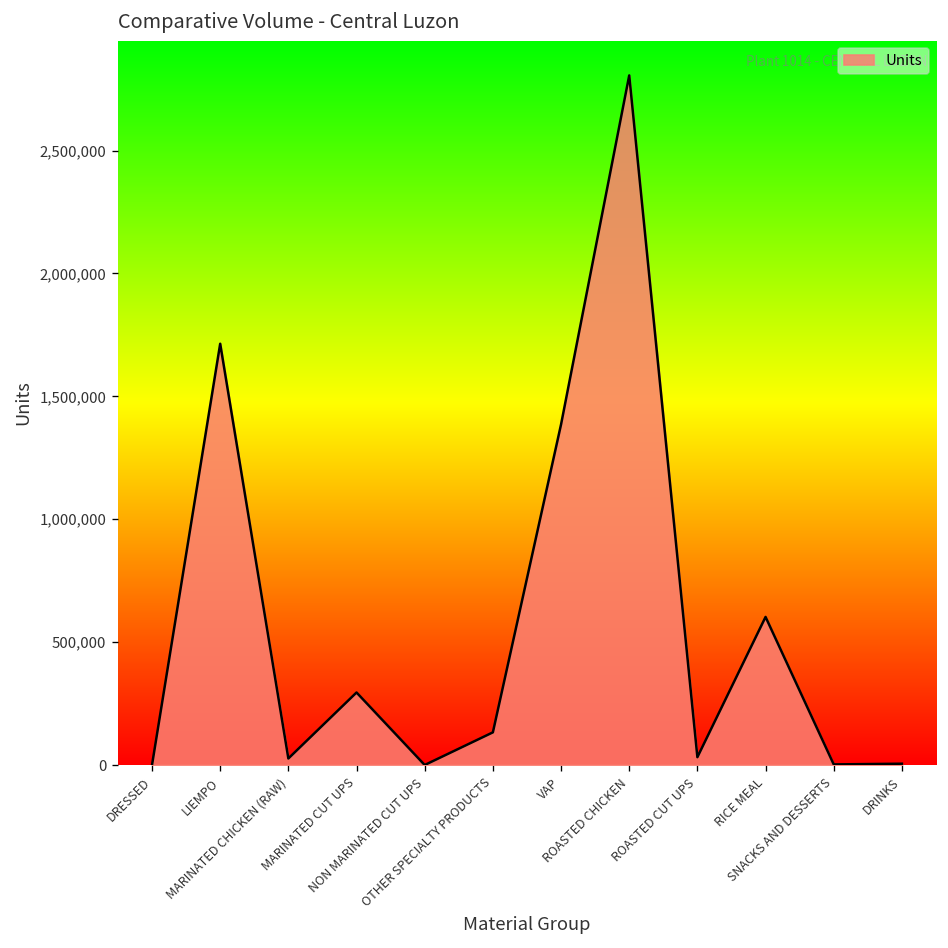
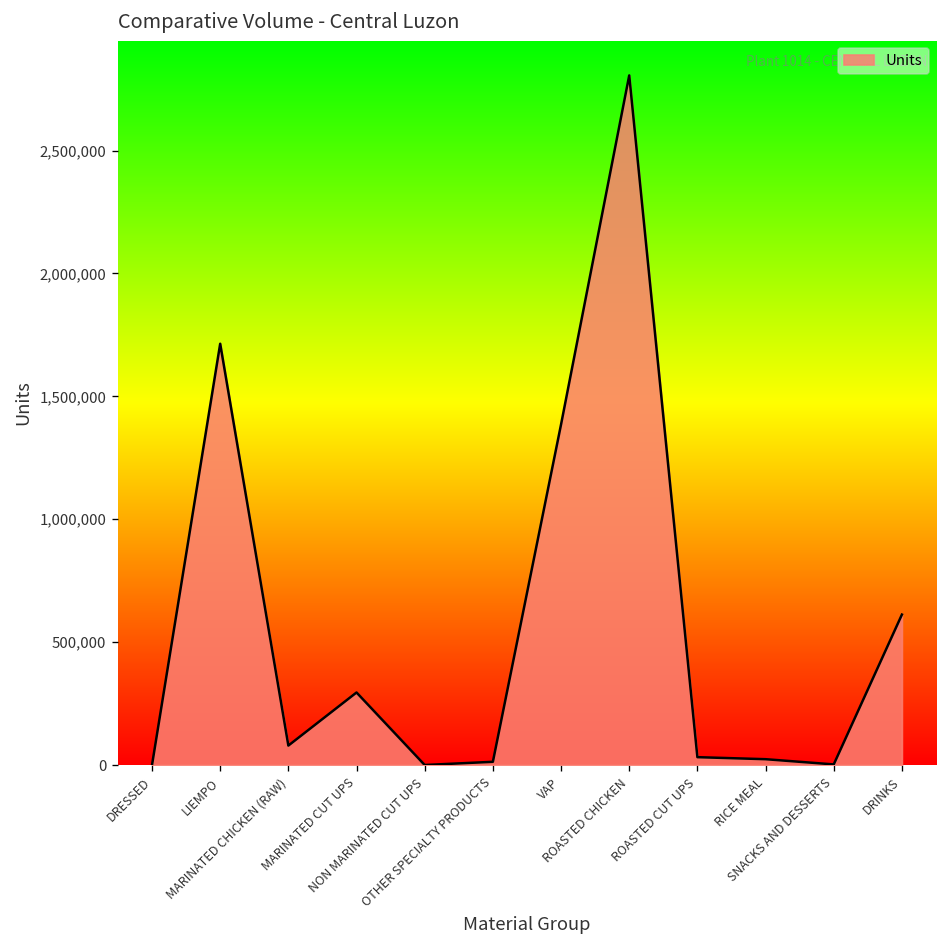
MARINATED CHICKEN (RAW): 30,000 -> 80,000
OTHER SPECIALTY PRODUCTS: 130,000 -> 10,000
RICE MEAL: 600,000 -> 20,000
DRINKS: 10,000 -> 610,000
